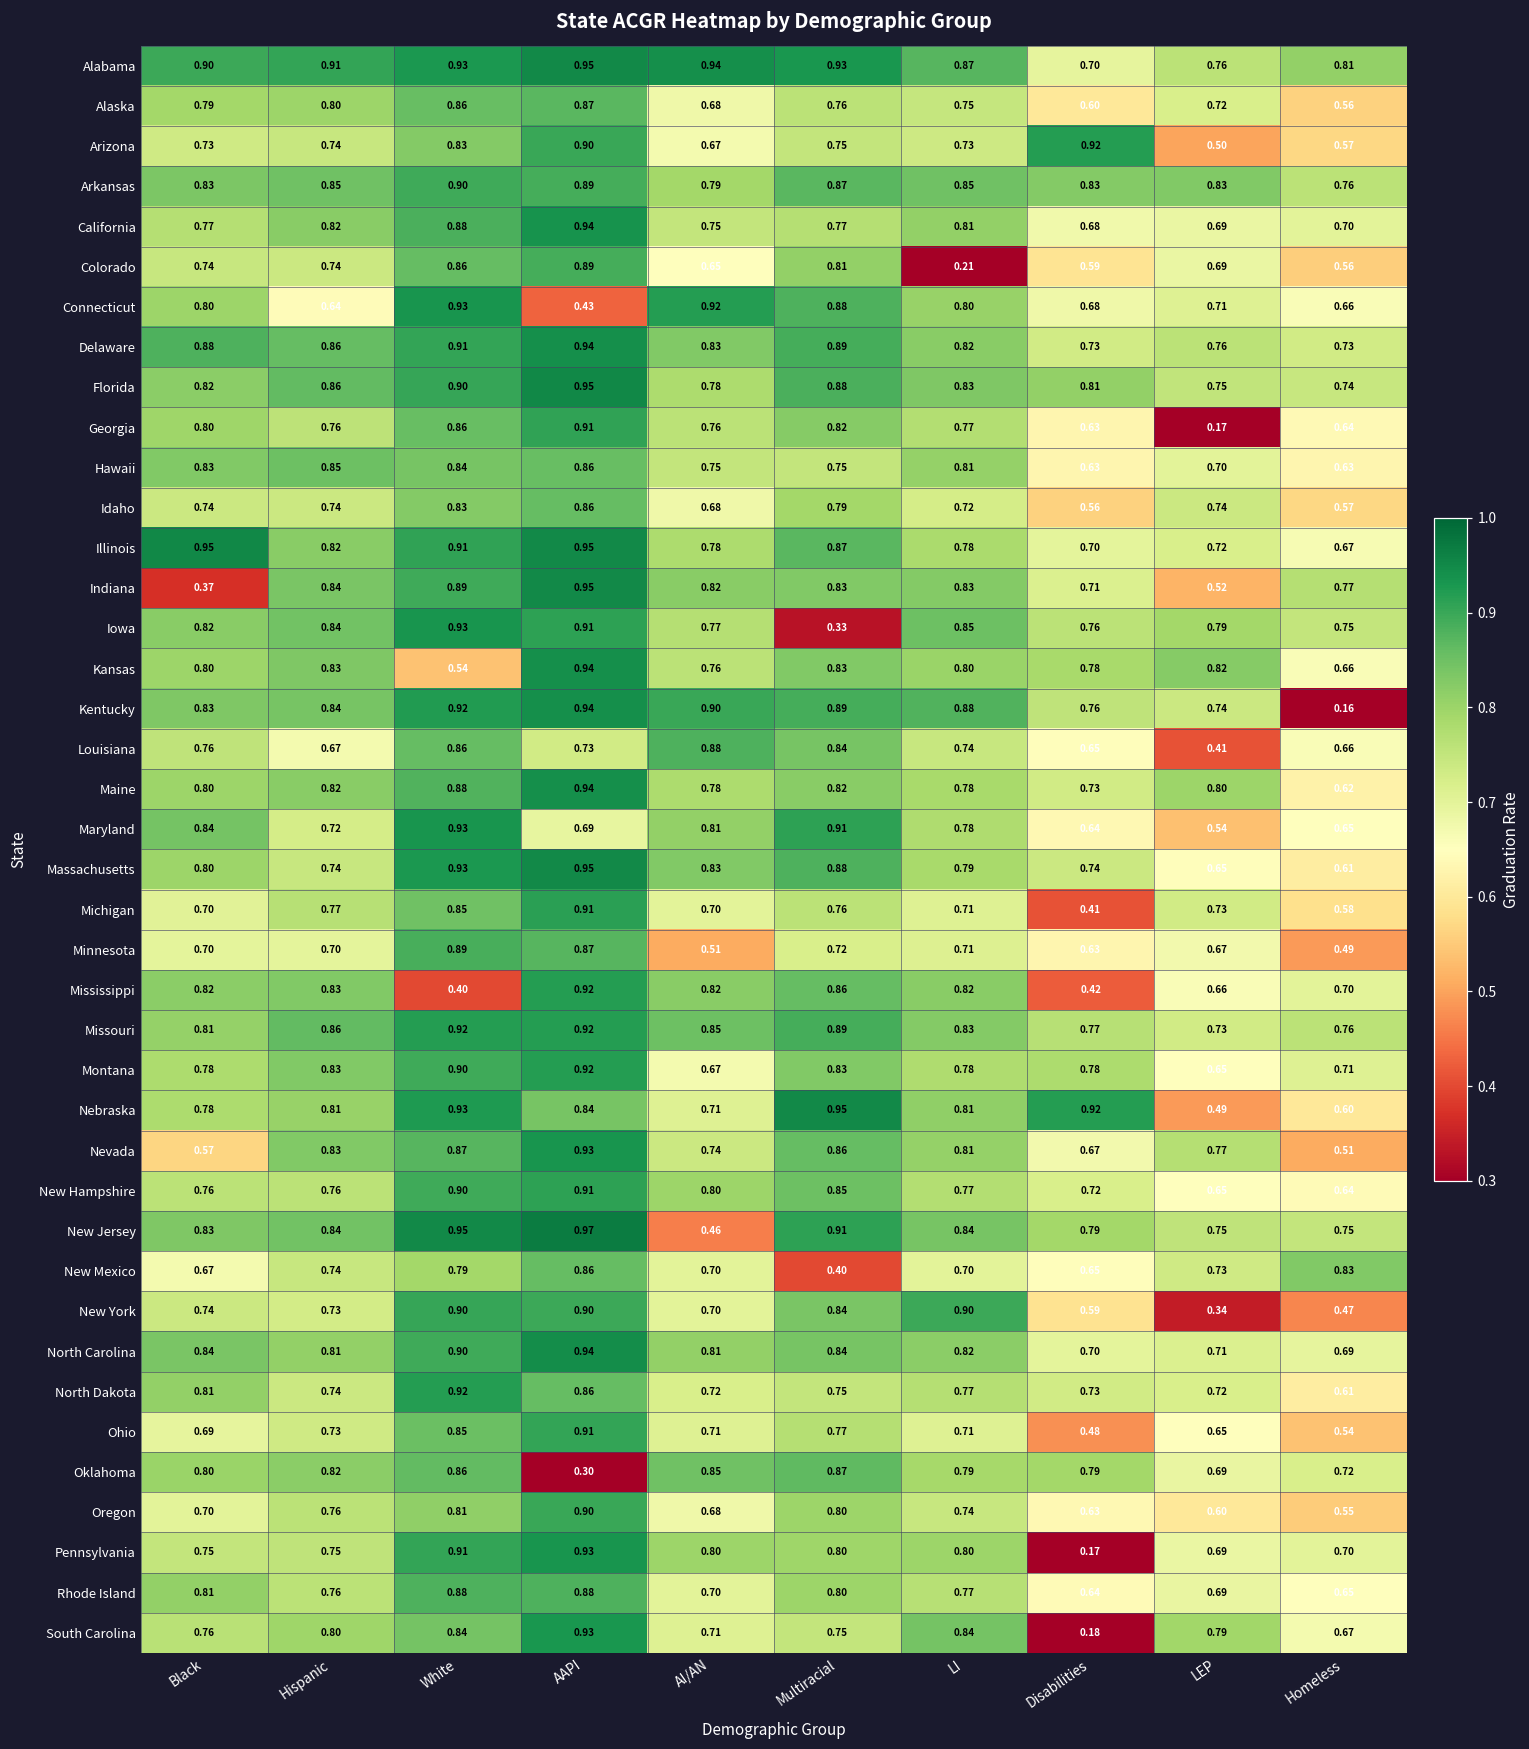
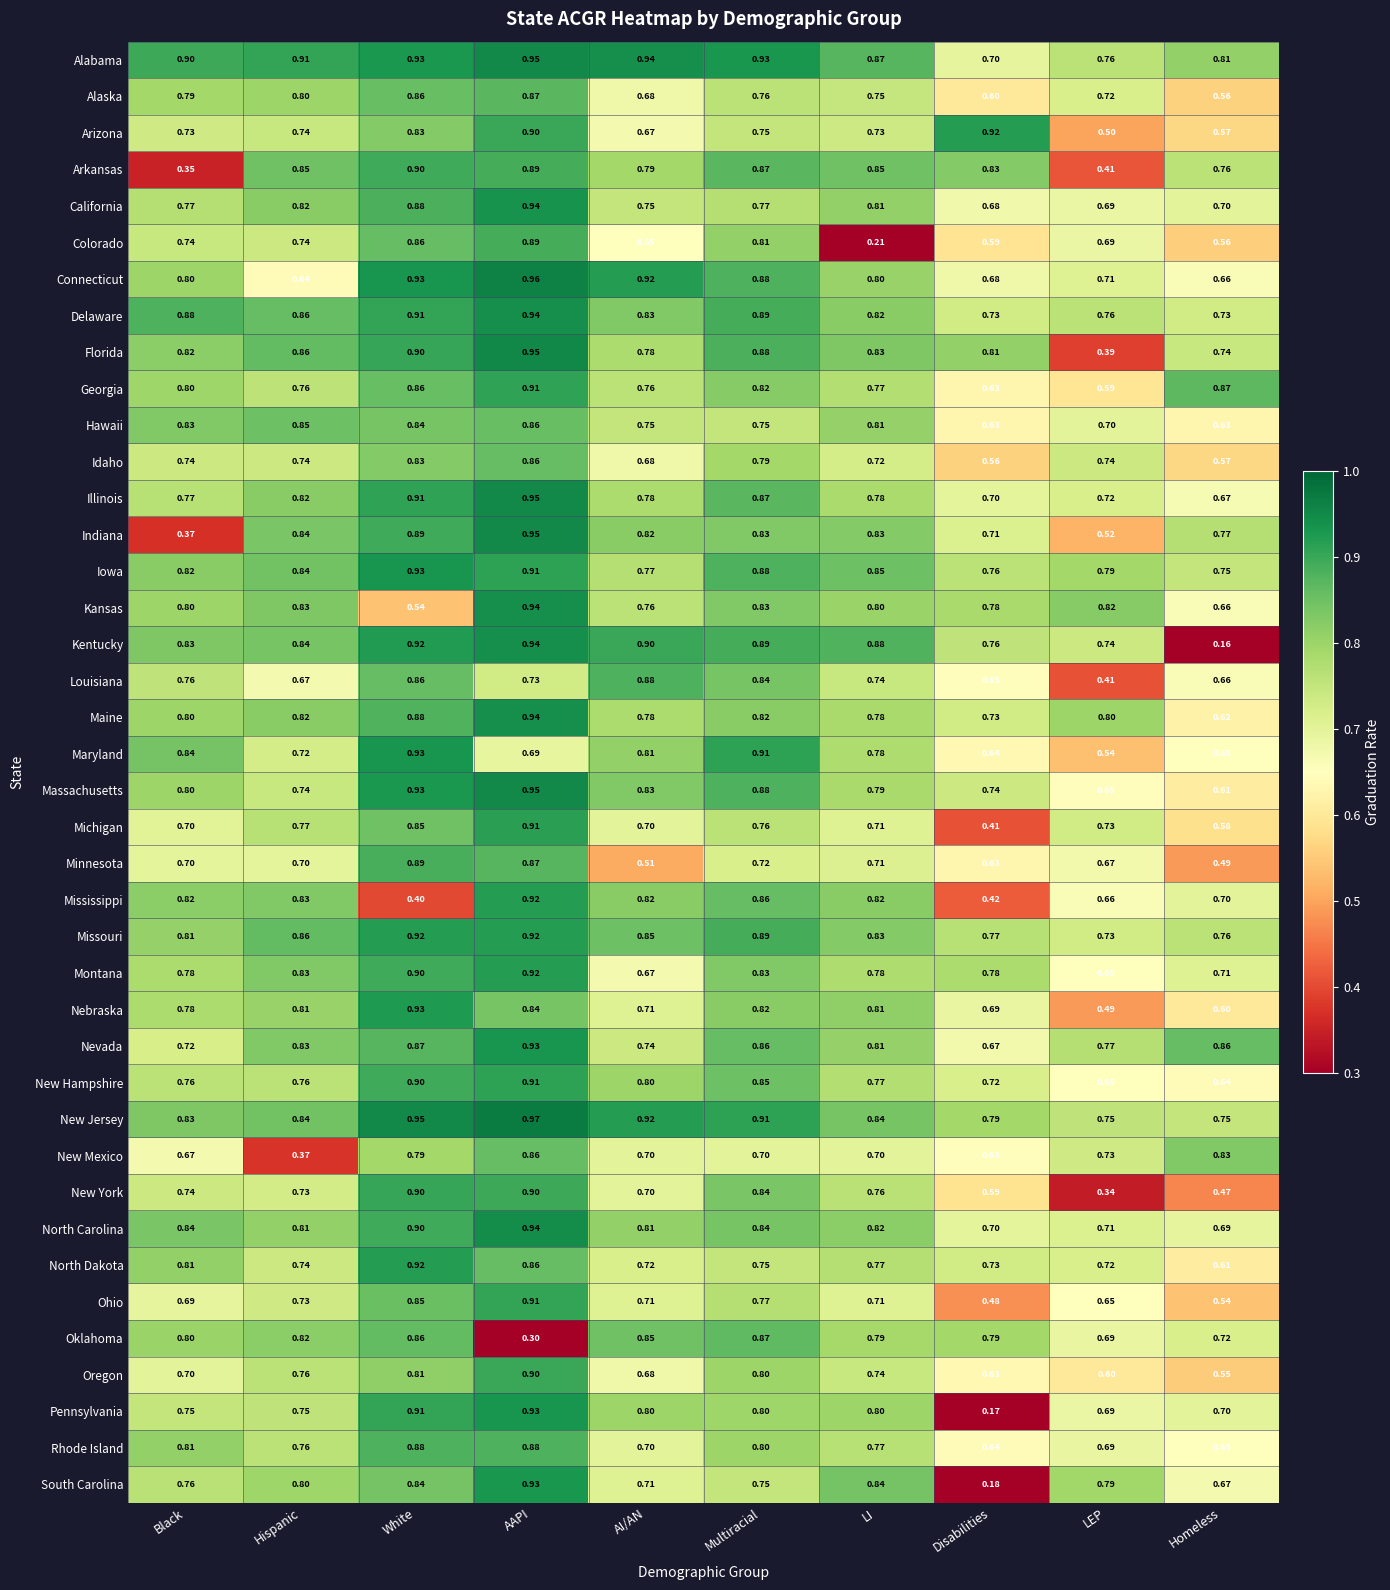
Arkansas, Black: 0.83 -> 0.35
Arkansas, LEP: 0.83 -> 0.41
Connecticut, AAPI: 0.43 -> 0.96
Florida, LEP: 0.75 -> 0.39
Georgia, LEP: 0.17 -> 0.59
Georgia, Homeless: 0.64 -> 0.87
Illinois, Black: 0.95 -> 0.77
Iowa, Multiracial: 0.33 -> 0.88
Nebraska, Multiracial: 0.95 -> 0.82
Nebraska, Disabilities: 0.92 -> 0.69
Nevada, Black: 0.57 -> 0.72
Nevada, Homeless: 0.51 -> 0.86
New Jersey, AI/AN: 0.46 -> 0.92
New Mexico, Hispanic: 0.74 -> 0.37
New Mexico, Multiracial: 0.40 -> 0.70
New York, LI: 0.90 -> 0.76
